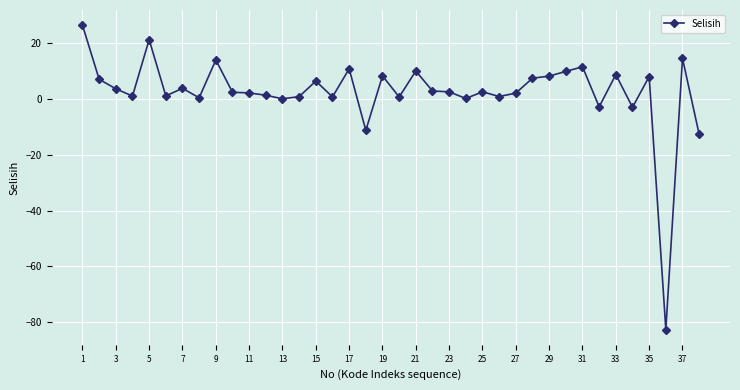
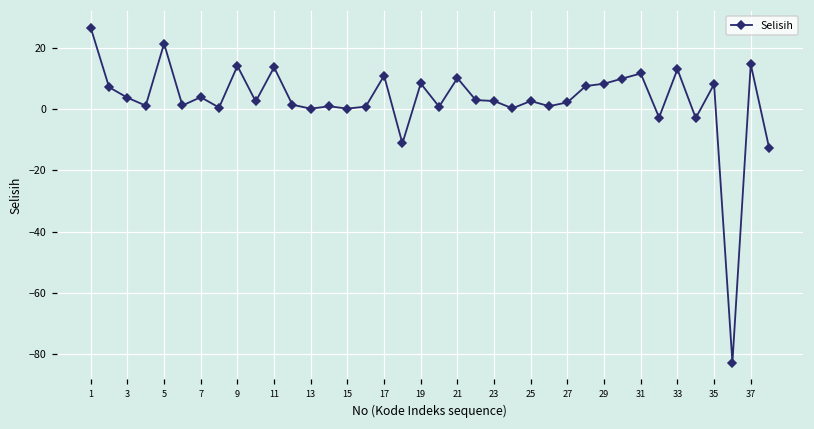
11: 2 -> 14
15: 6 -> 0
33: 9 -> 13
